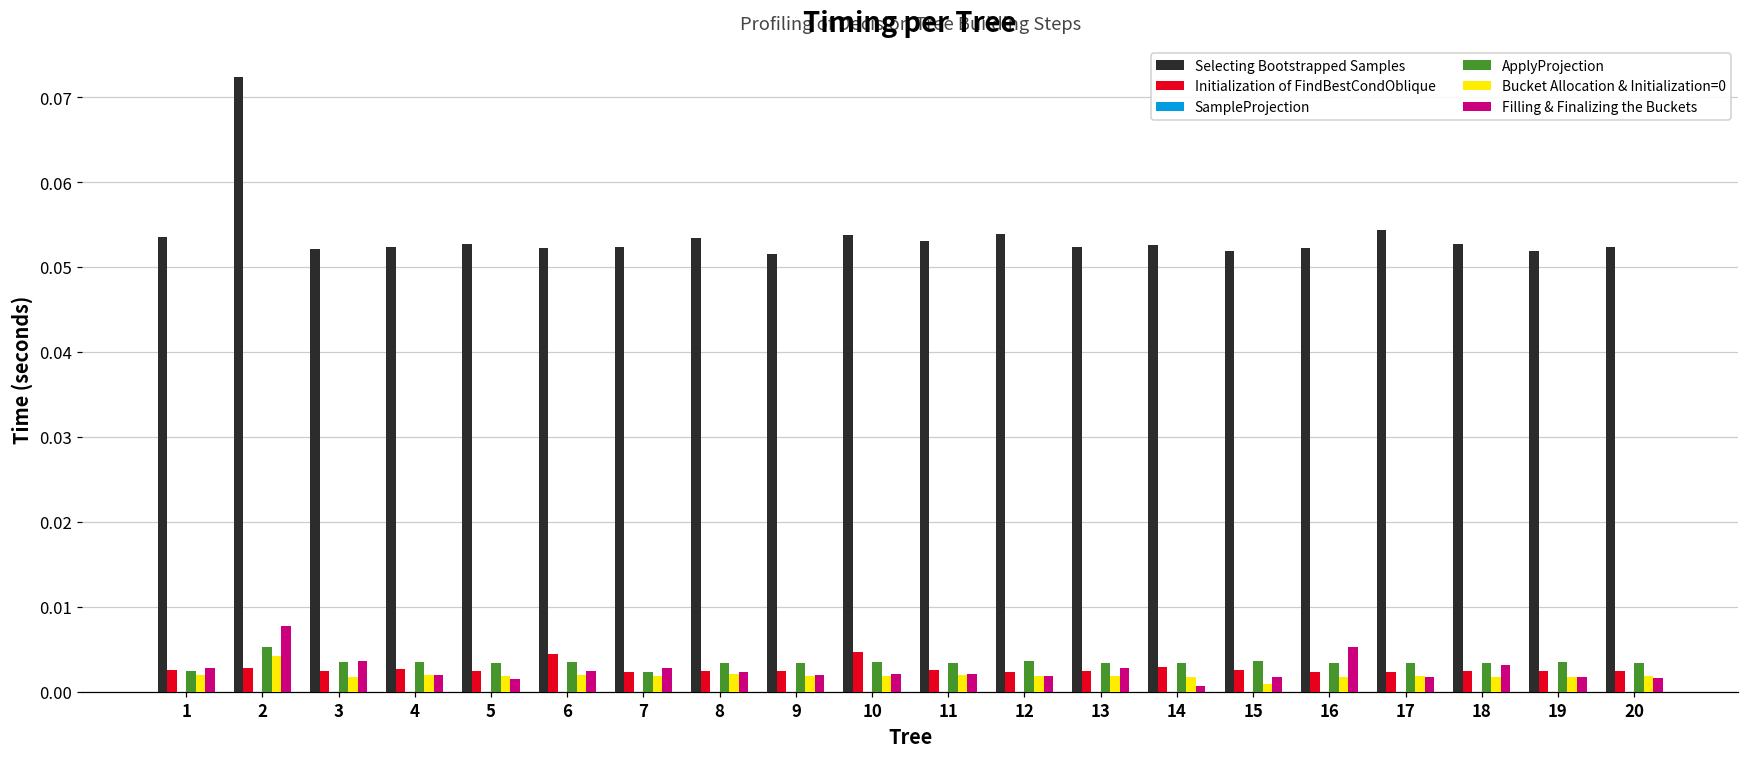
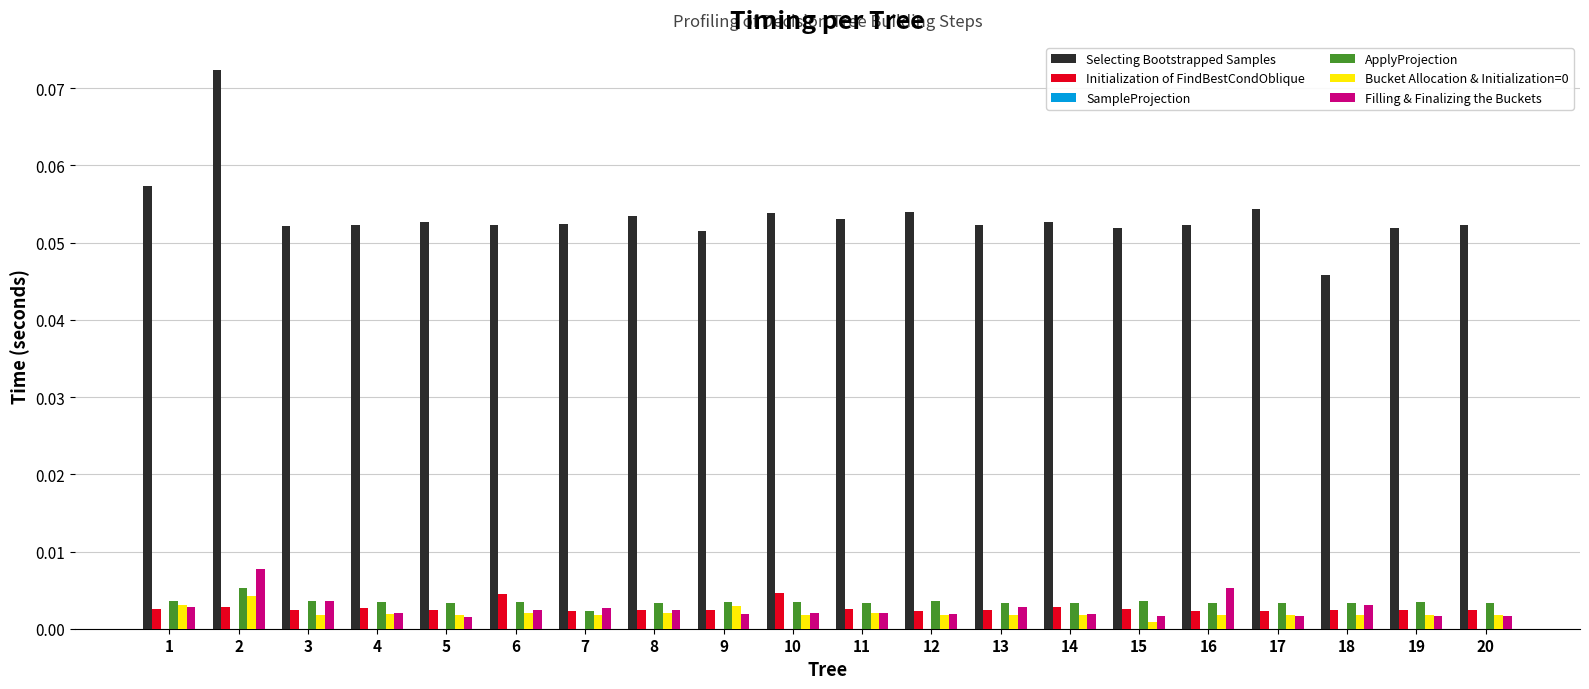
Selecting Bootstrapped Samples, 1: 0.054 -> 0.057
ApplyProjection, 1: 0.002 -> 0.004
Bucket Allocation & Initialization=0, 1: 0.002 -> 0.003
Bucket Allocation & Initialization=0, 9: 0.002 -> 0.003
Filling & Finalizing the Buckets, 14: 0.001 -> 0.002
Selecting Bootstrapped Samples, 18: 0.053 -> 0.046
